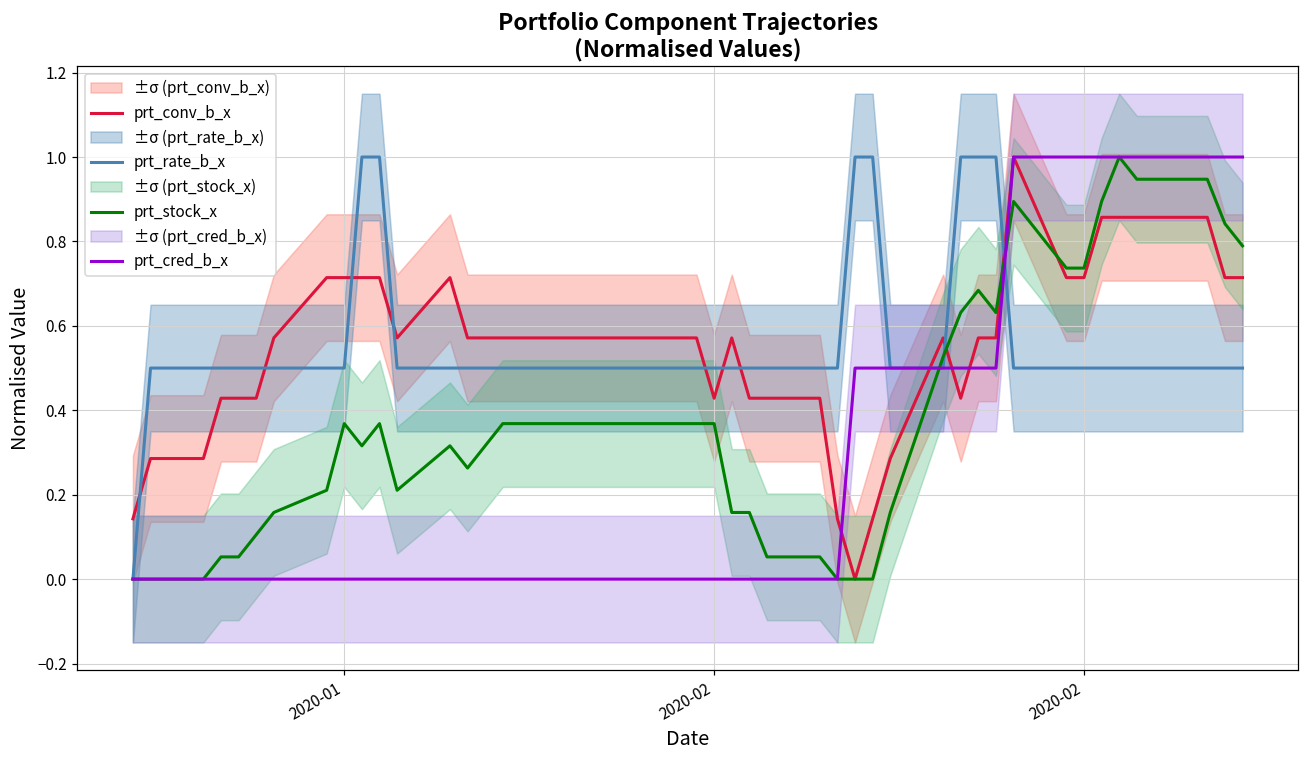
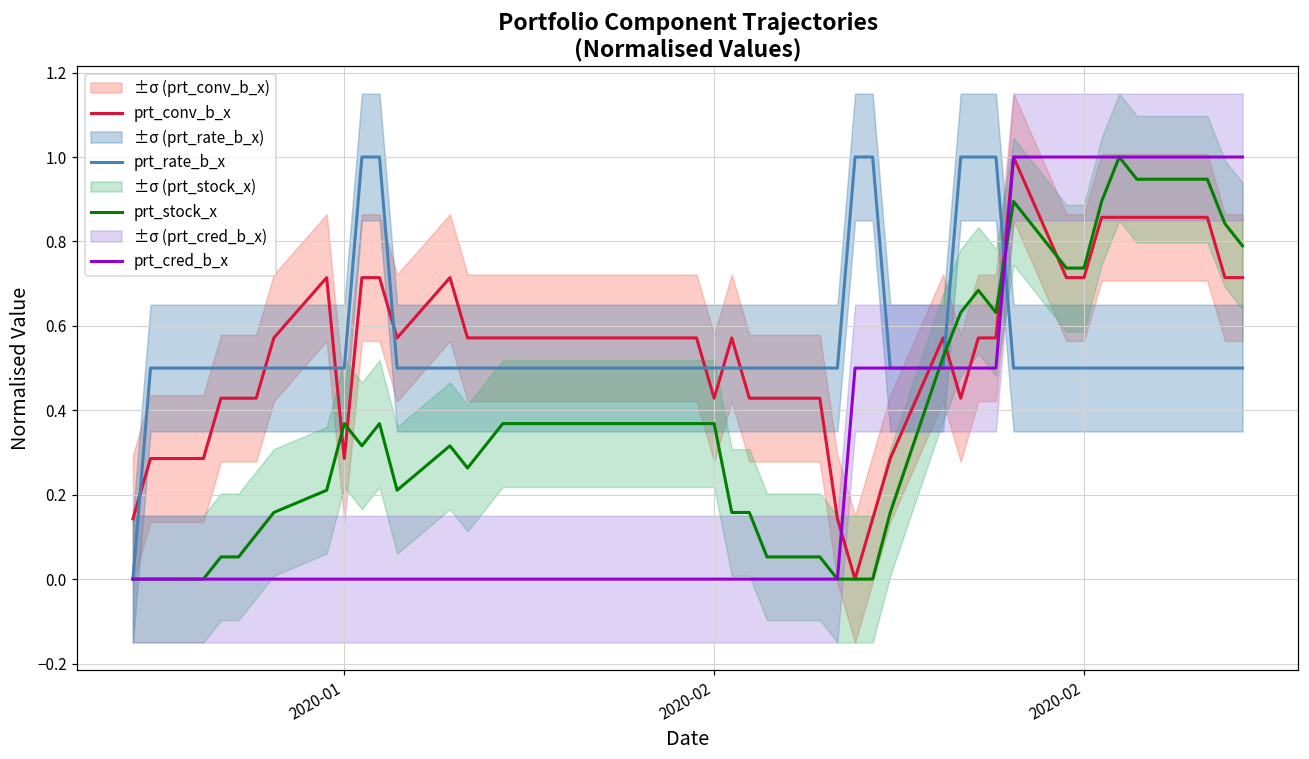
prt_conv_b_x, 2020-01: 0.71 -> 0.29
